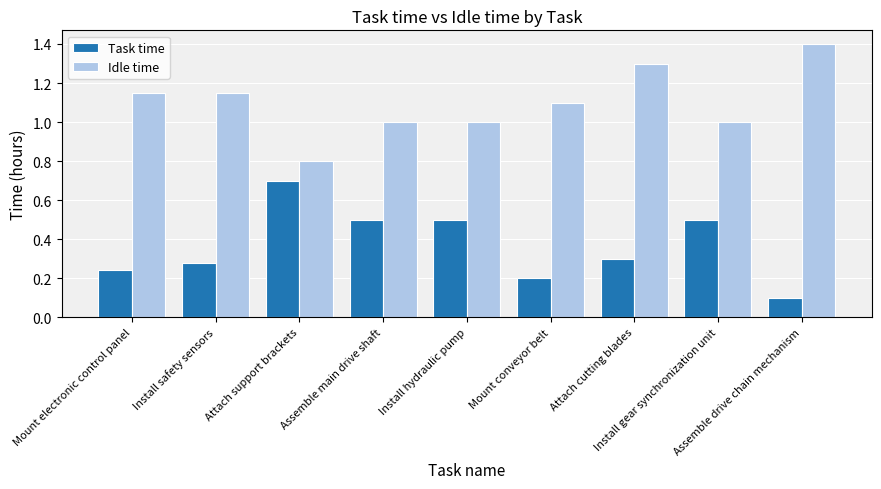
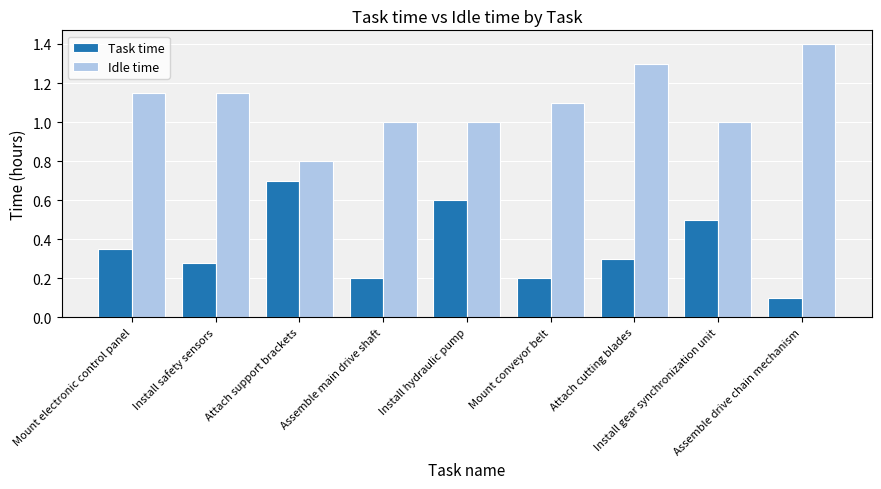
Task time, Mount electronic control panel: 0.24 -> 0.35
Task time, Assemble main drive shaft: 0.5 -> 0.2
Task time, Install hydraulic pump: 0.5 -> 0.6
